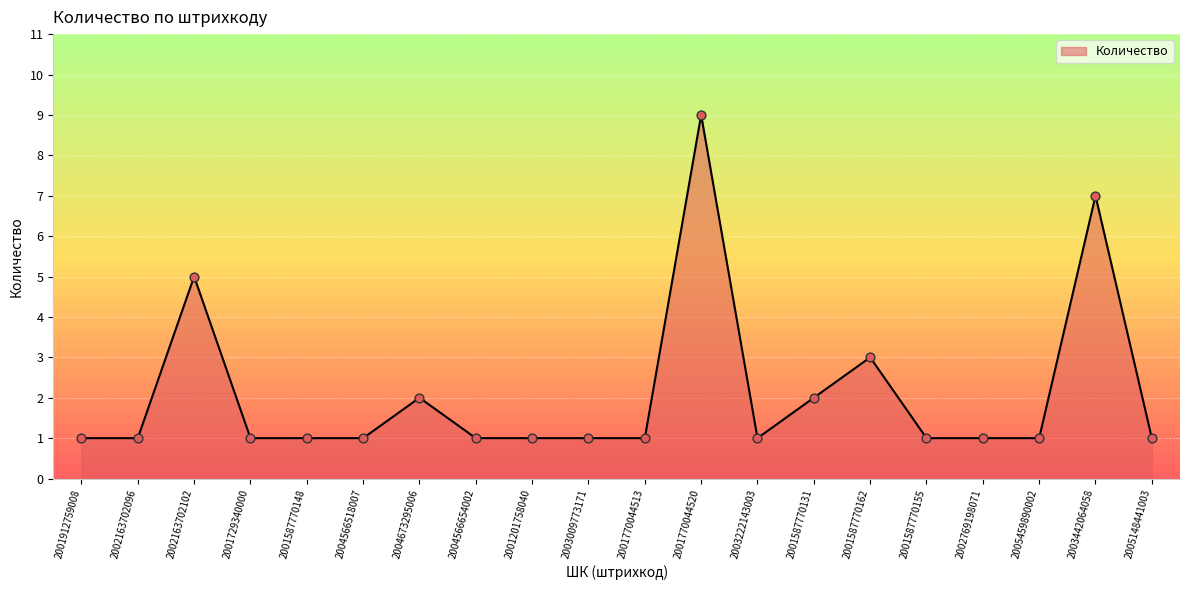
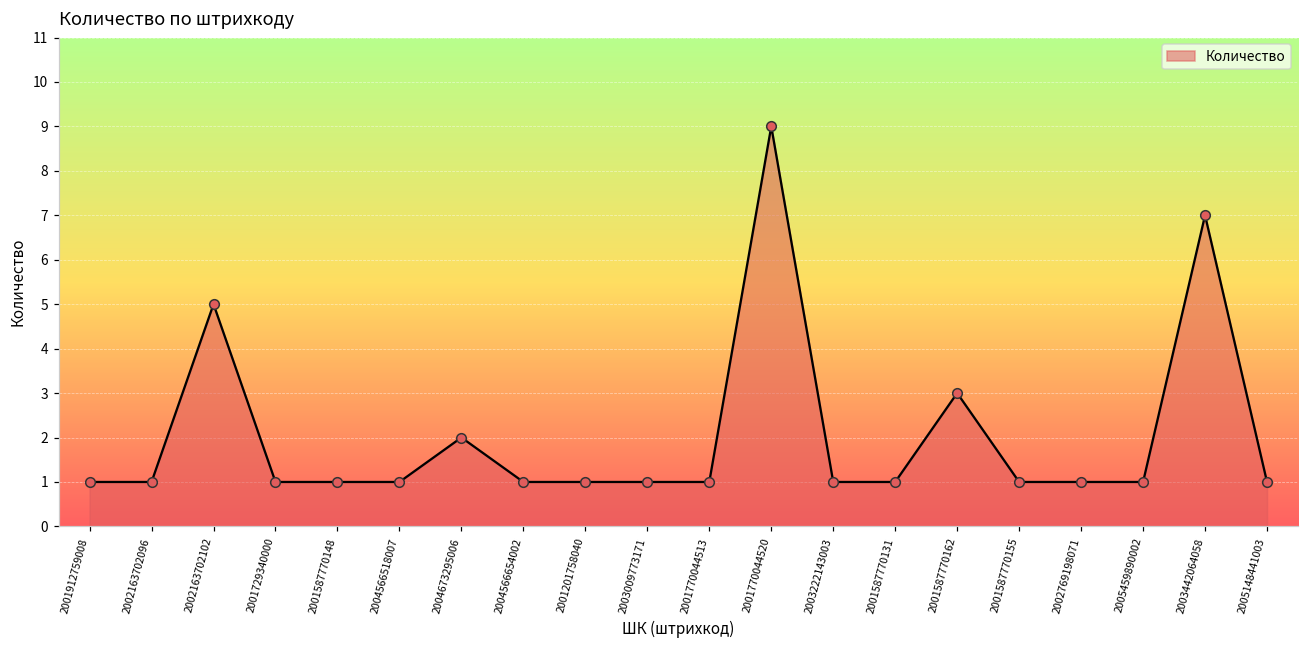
2001587770131: 2 -> 1
